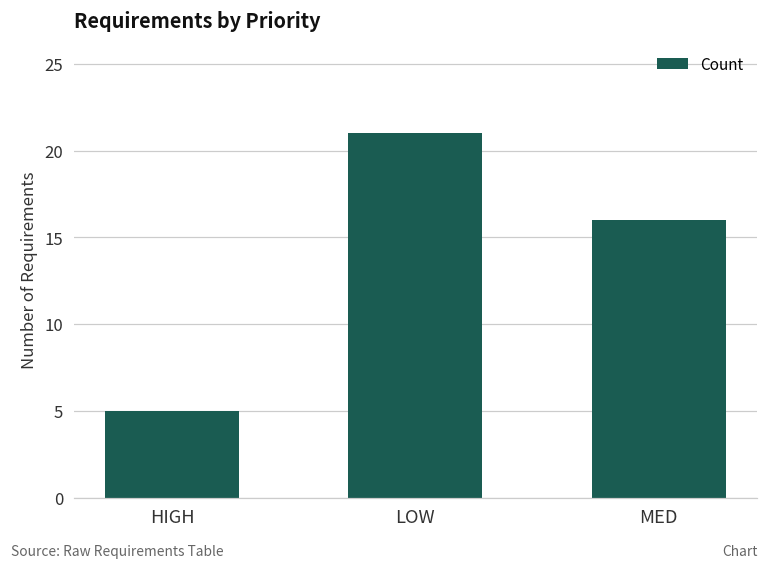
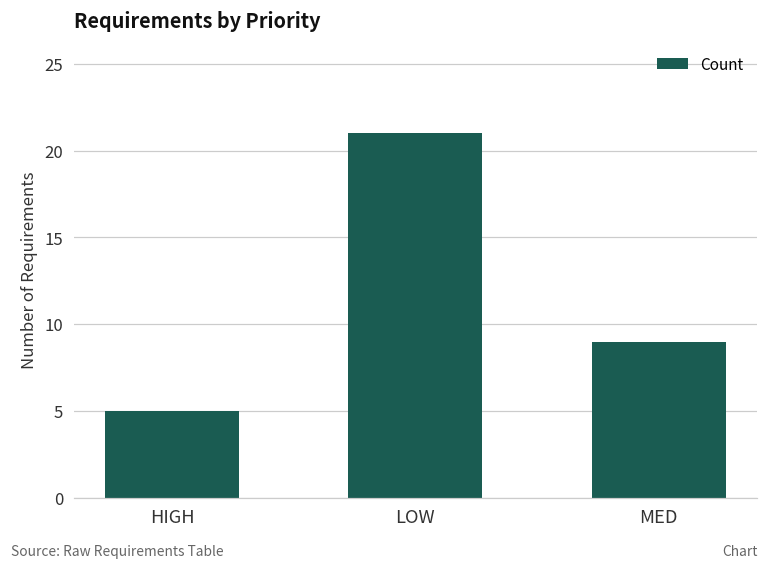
MED: 16 -> 9
